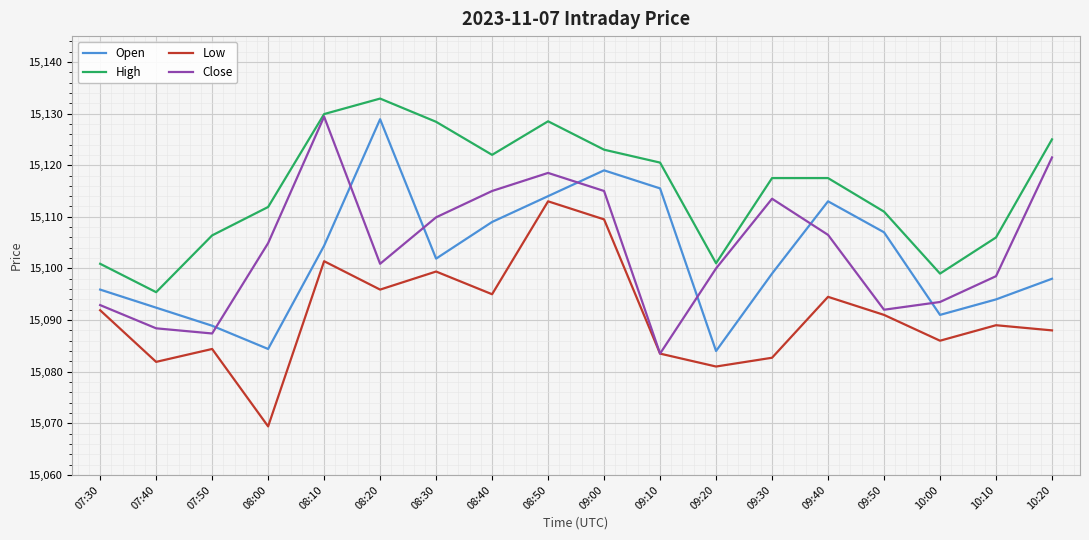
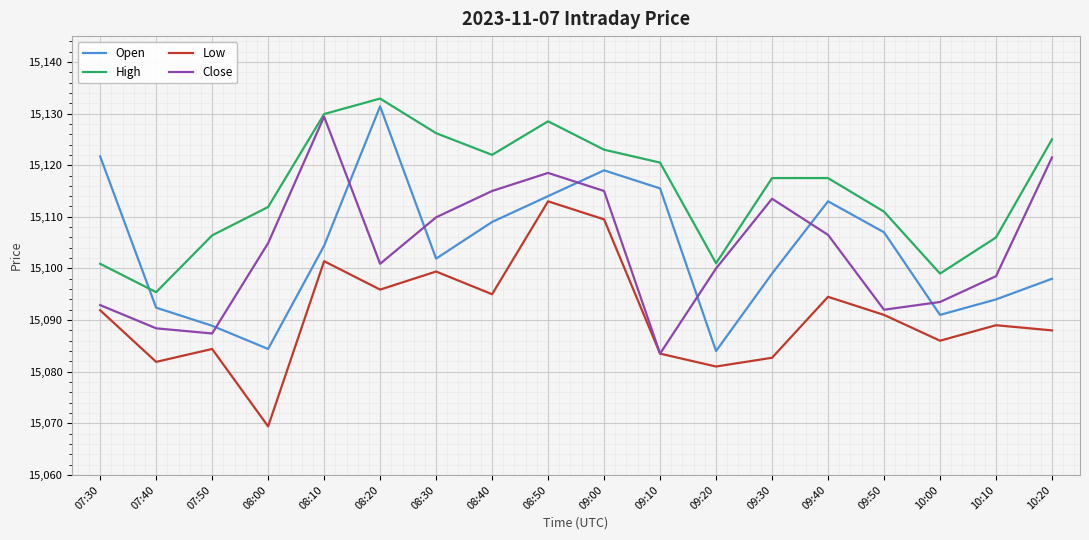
Open, 07:30: 15,096 -> 15,122
Open, 08:20: 15,129 -> 15,131
High, 08:30: 15,128 -> 15,126
